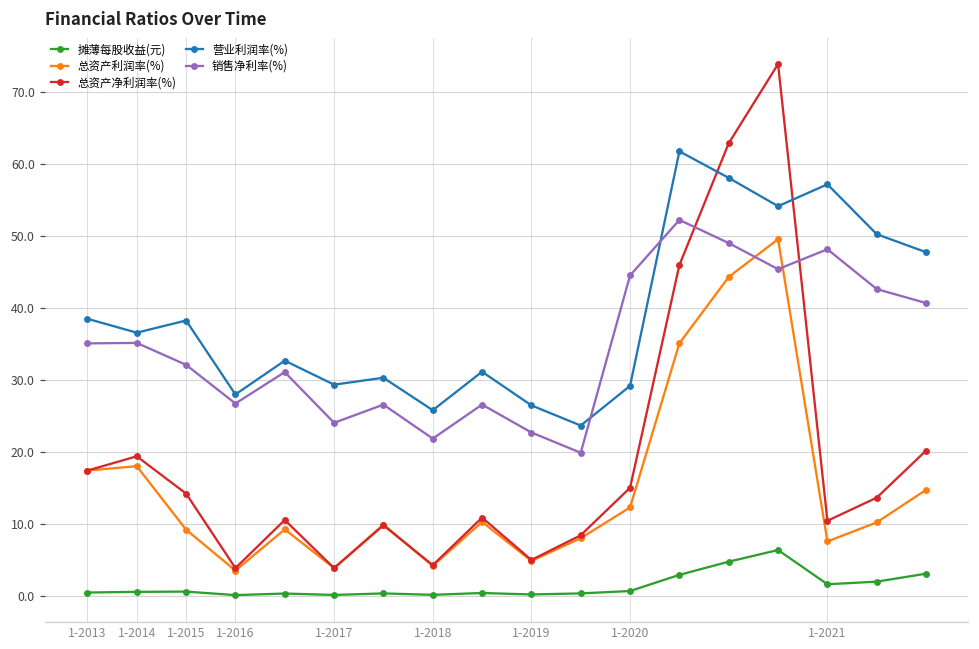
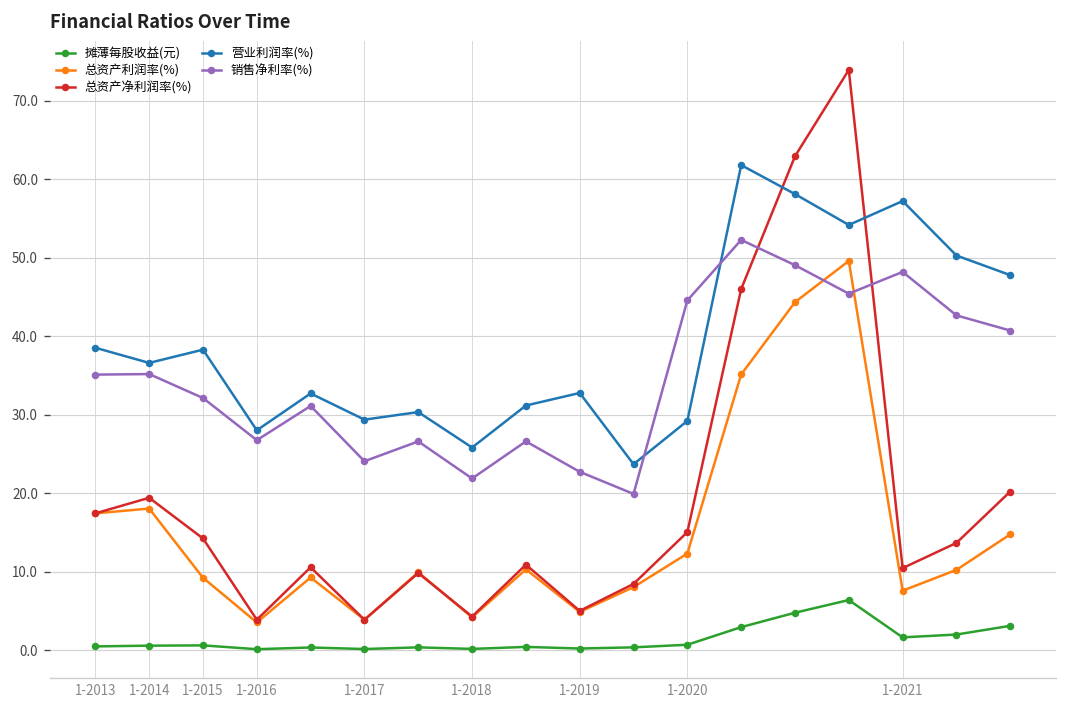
营业利润率(%), 1-2019: 26 -> 33
